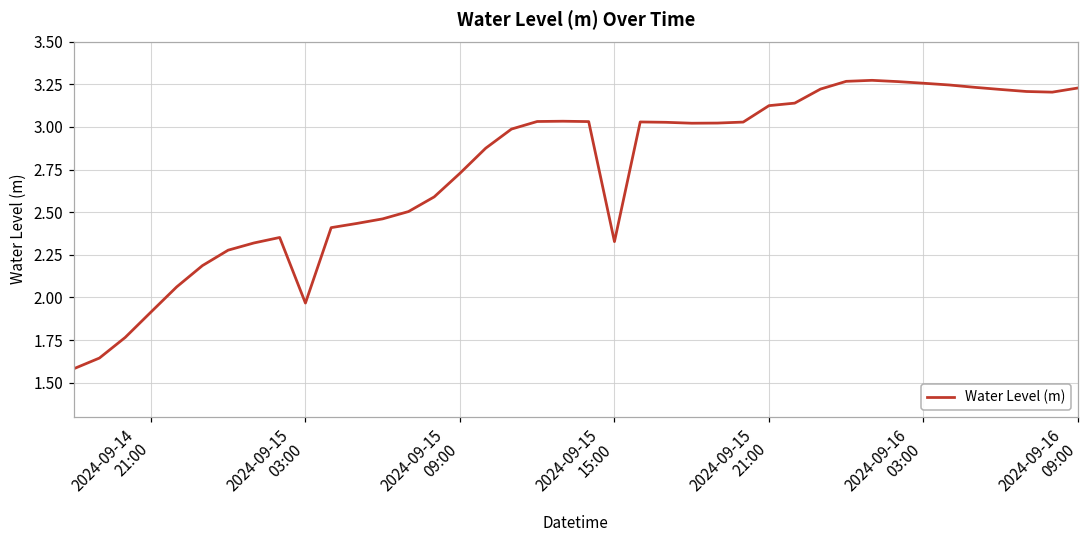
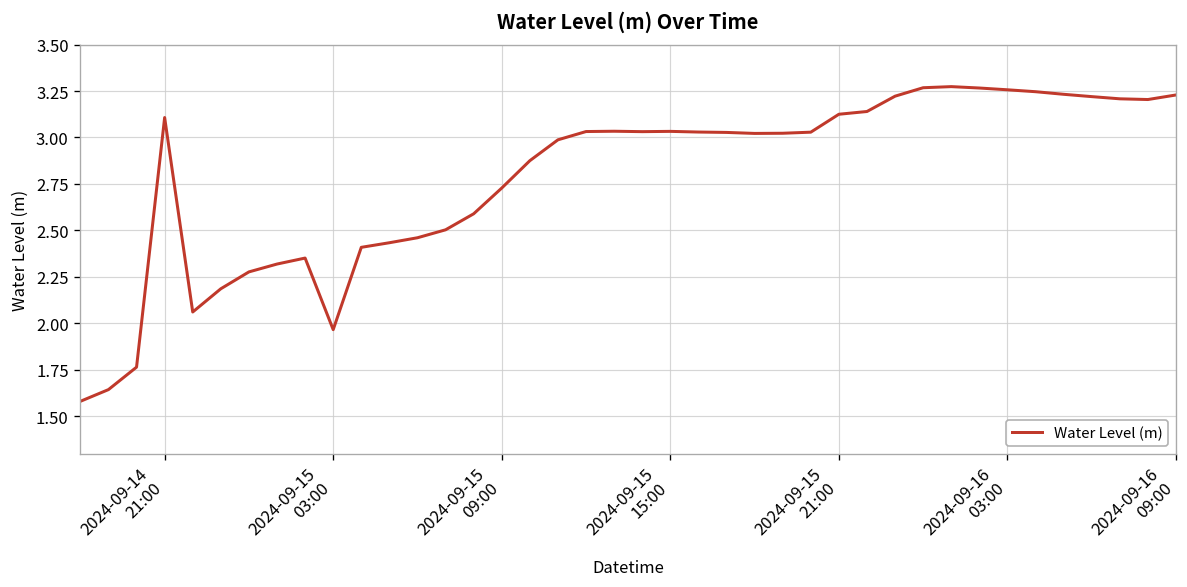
2024-09-14 21:00: 1.91 -> 3.11
2024-09-15 15:00: 2.33 -> 3.03
